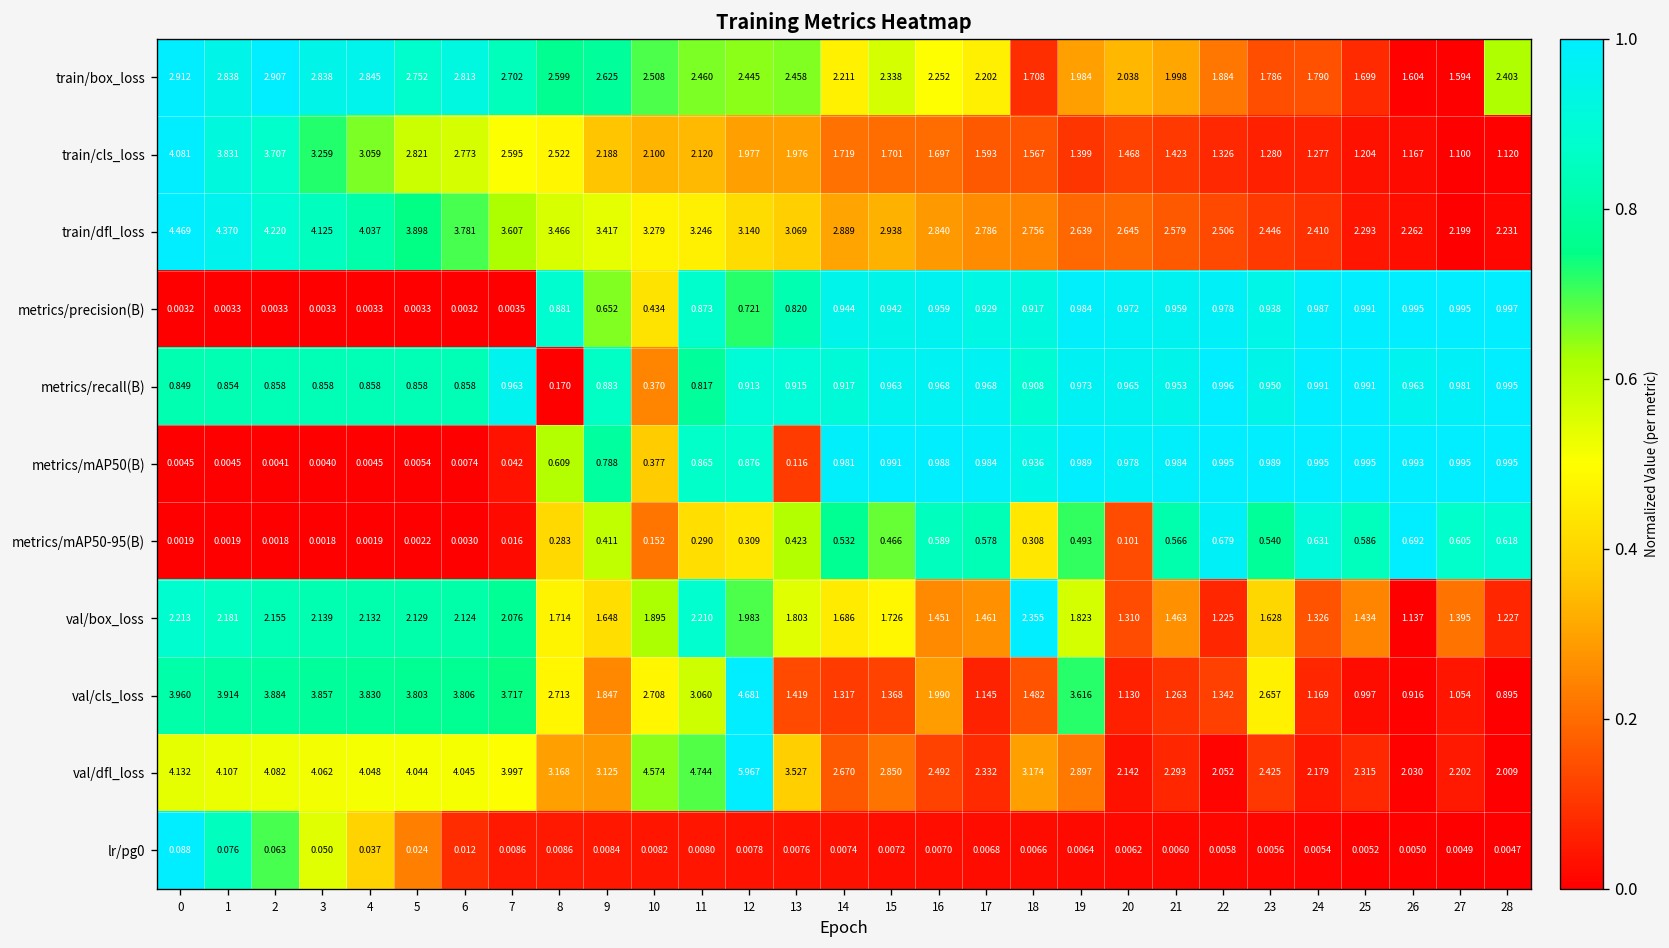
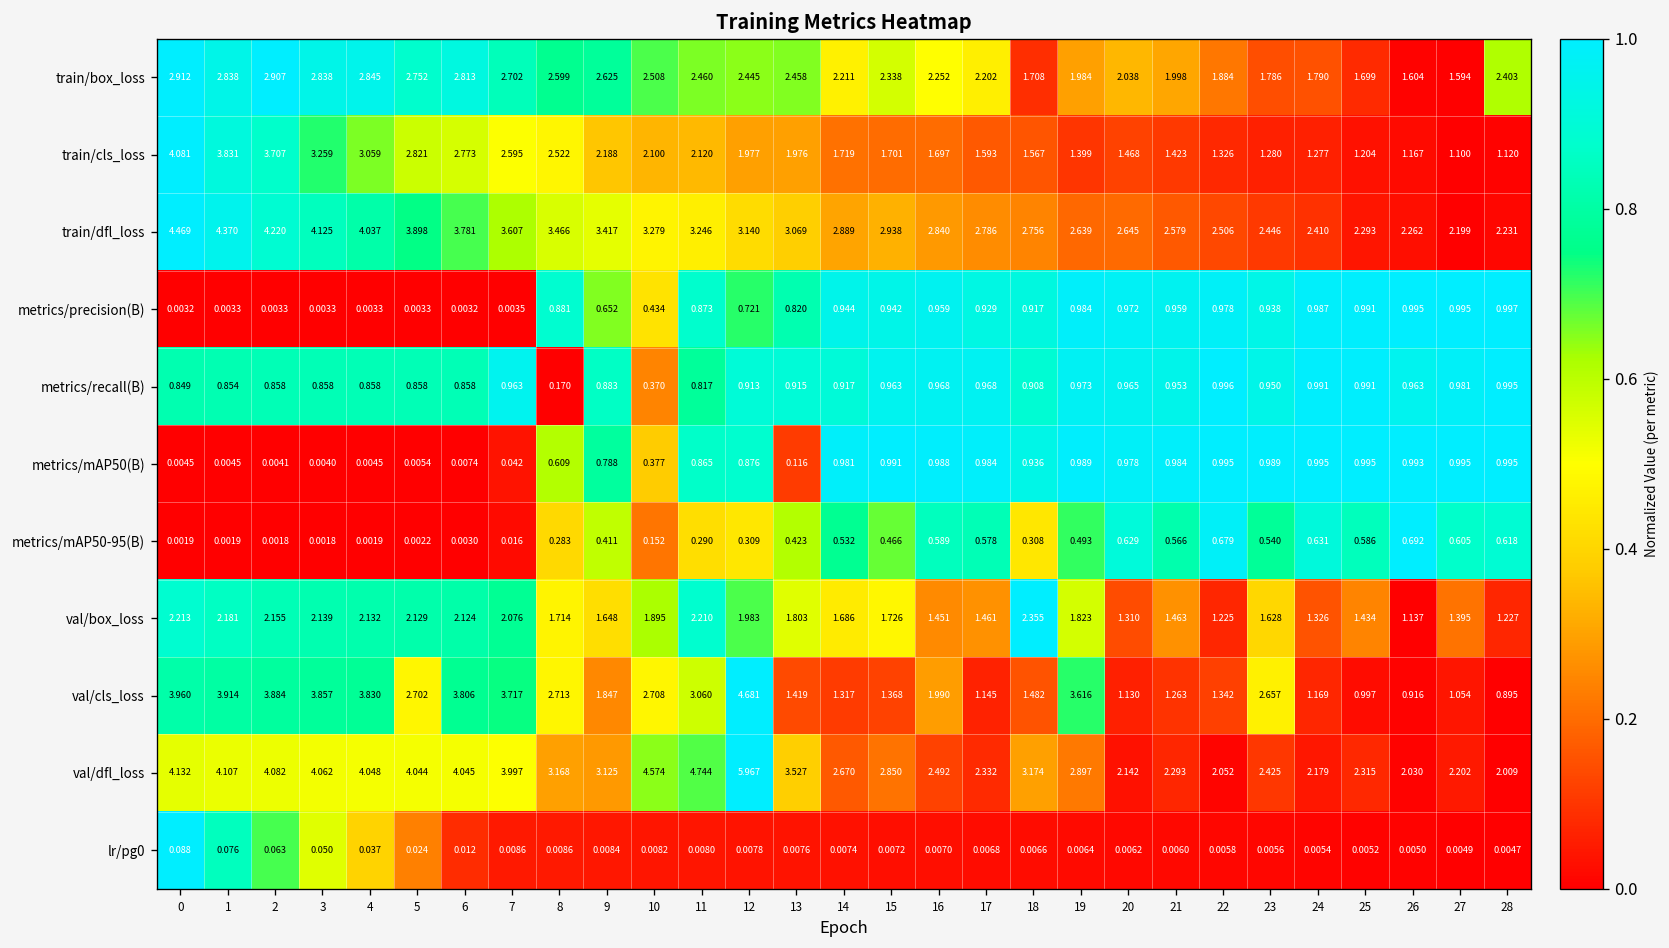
metrics/mAP50-95(B), 20: 0.101 -> 0.629
val/cls_loss, 5: 3.803 -> 2.702
